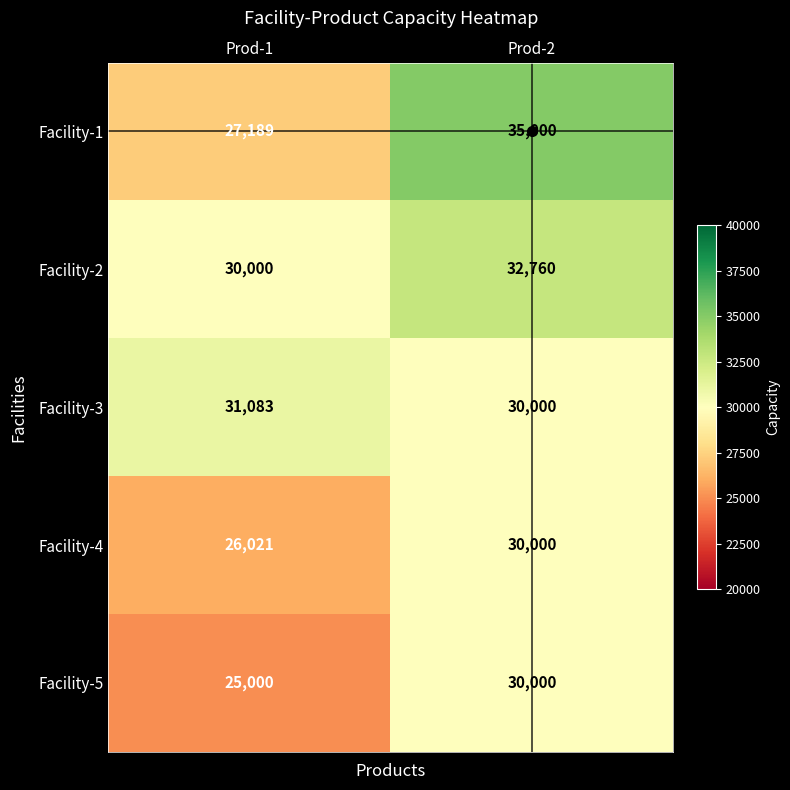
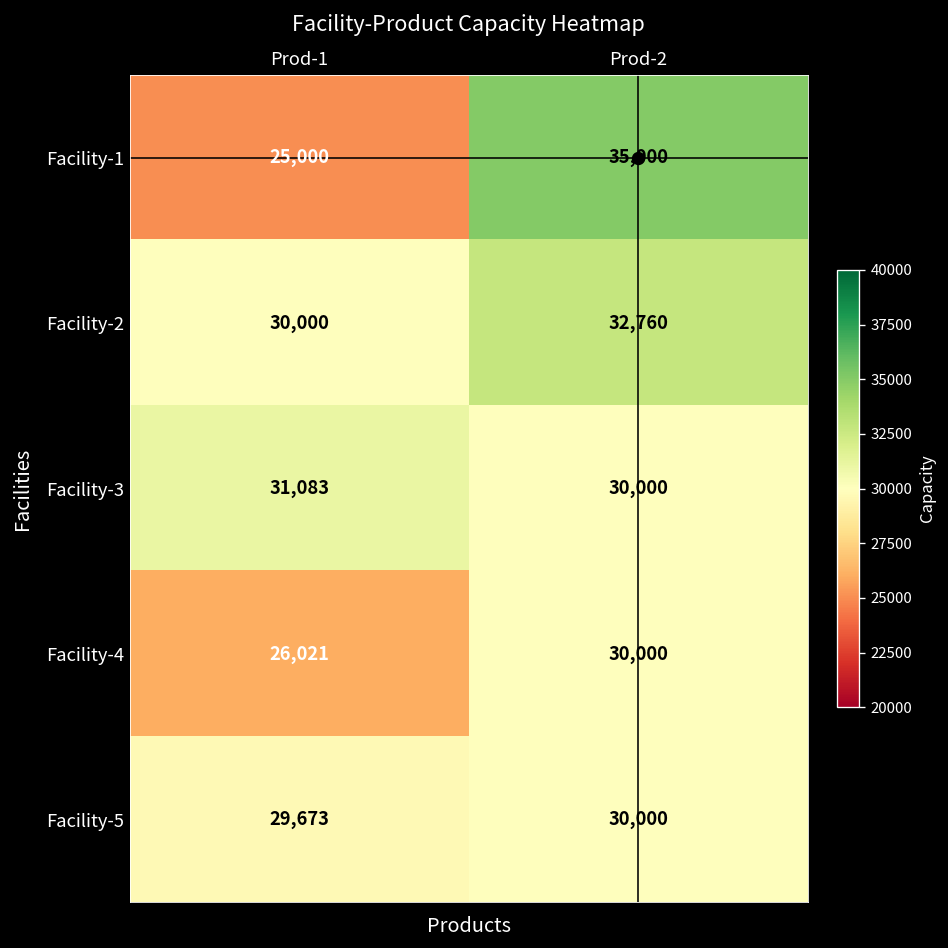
Facility-1, Prod-1: 27,189 -> 25,000
Facility-5, Prod-1: 25,000 -> 29,673
